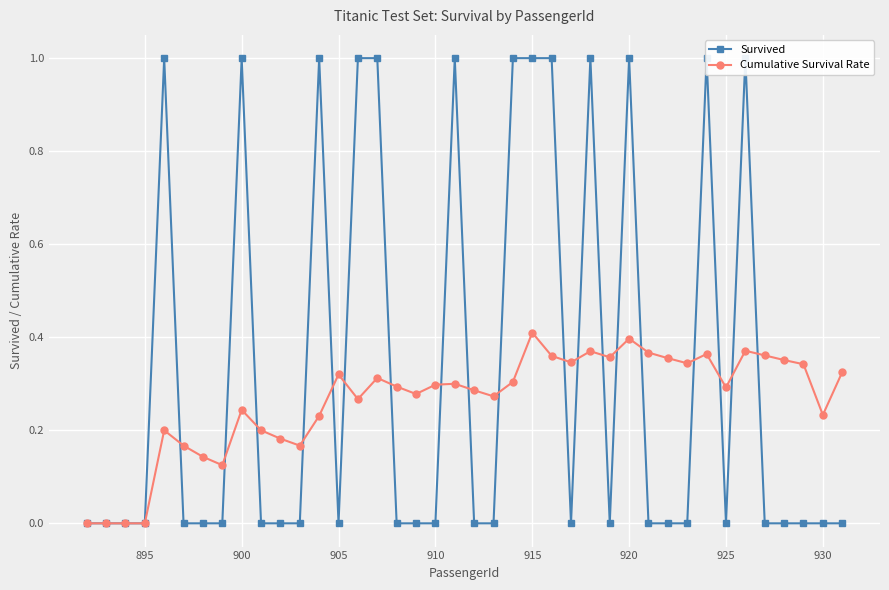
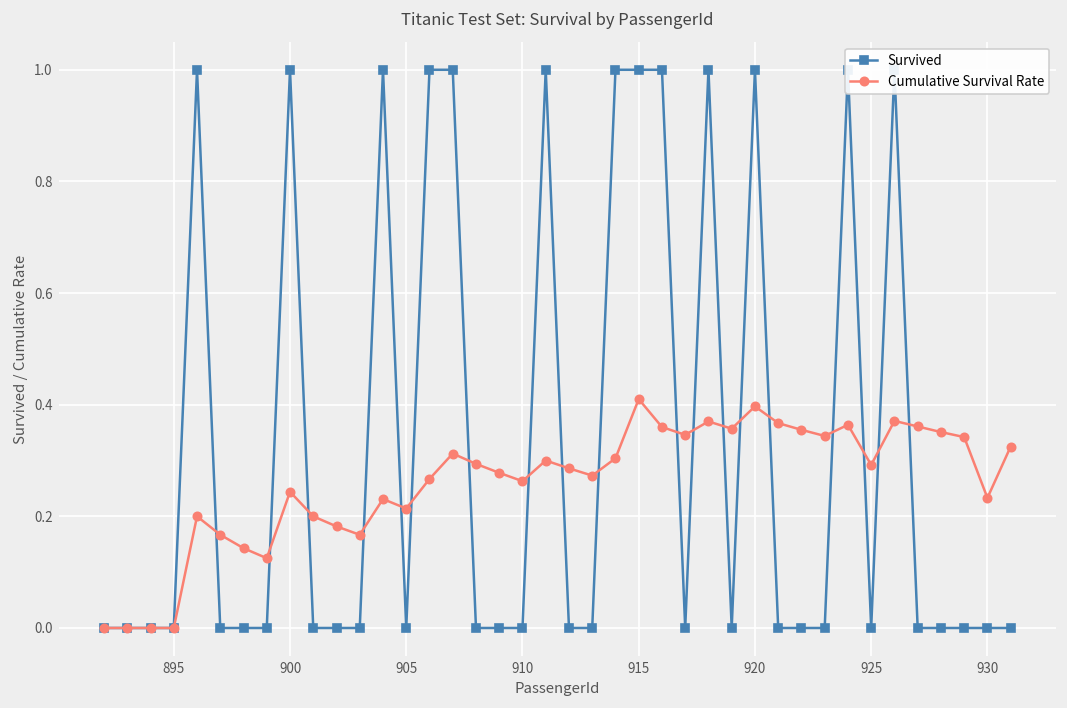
Cumulative Survival Rate, 905: 0.32 -> 0.21
Cumulative Survival Rate, 910: 0.30 -> 0.26
